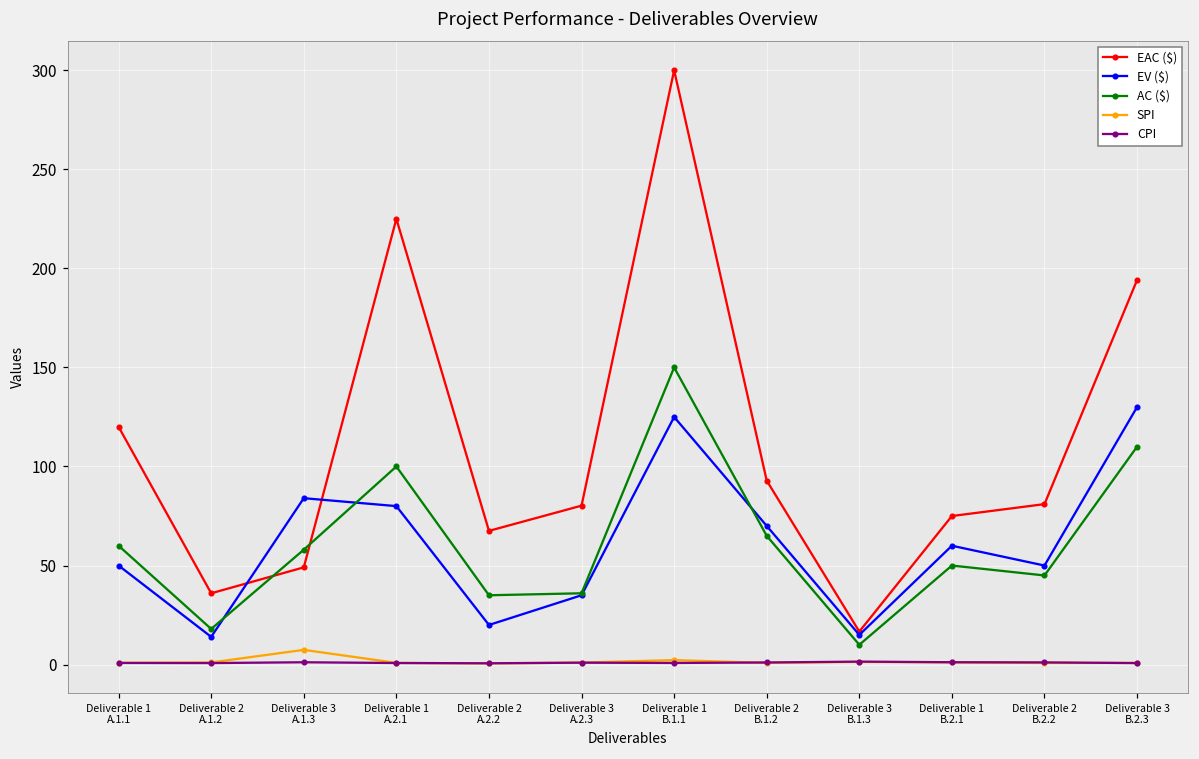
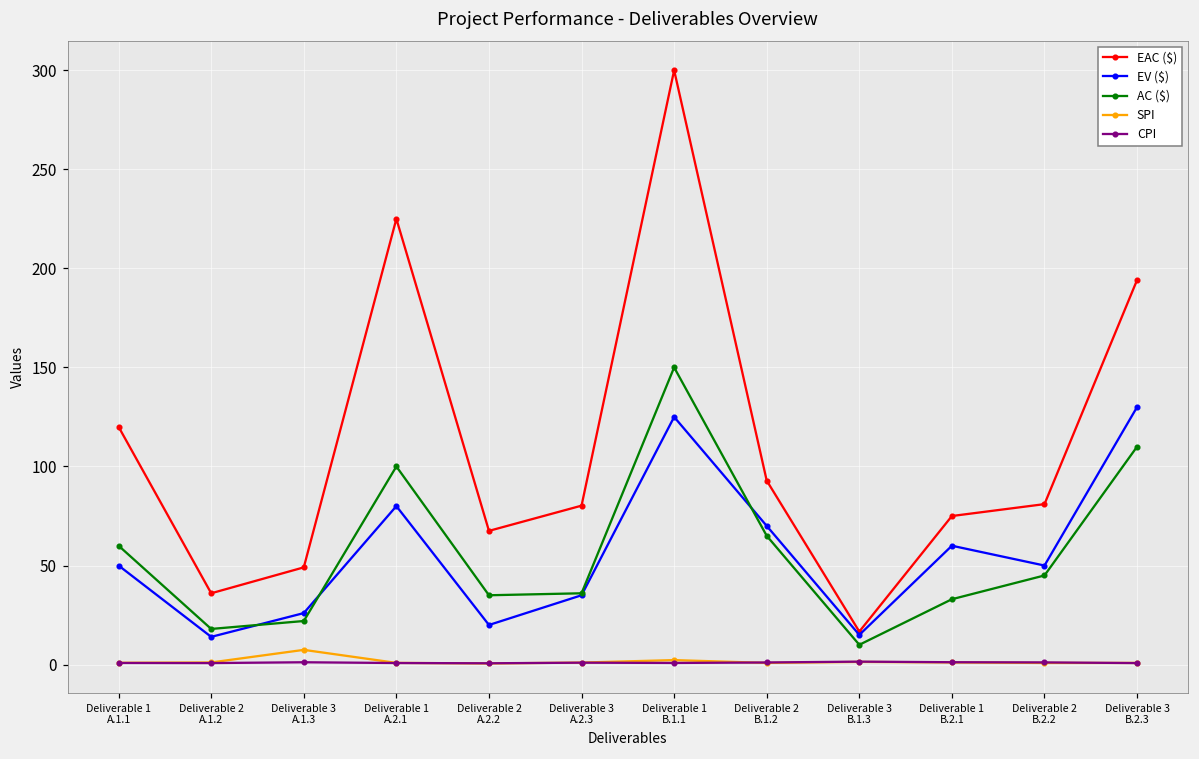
EV ($), Deliverable 3 A.1.3: 84 -> 26
AC ($), Deliverable 3 A.1.3: 58 -> 22
AC ($), Deliverable 1 B.2.1: 50 -> 33
